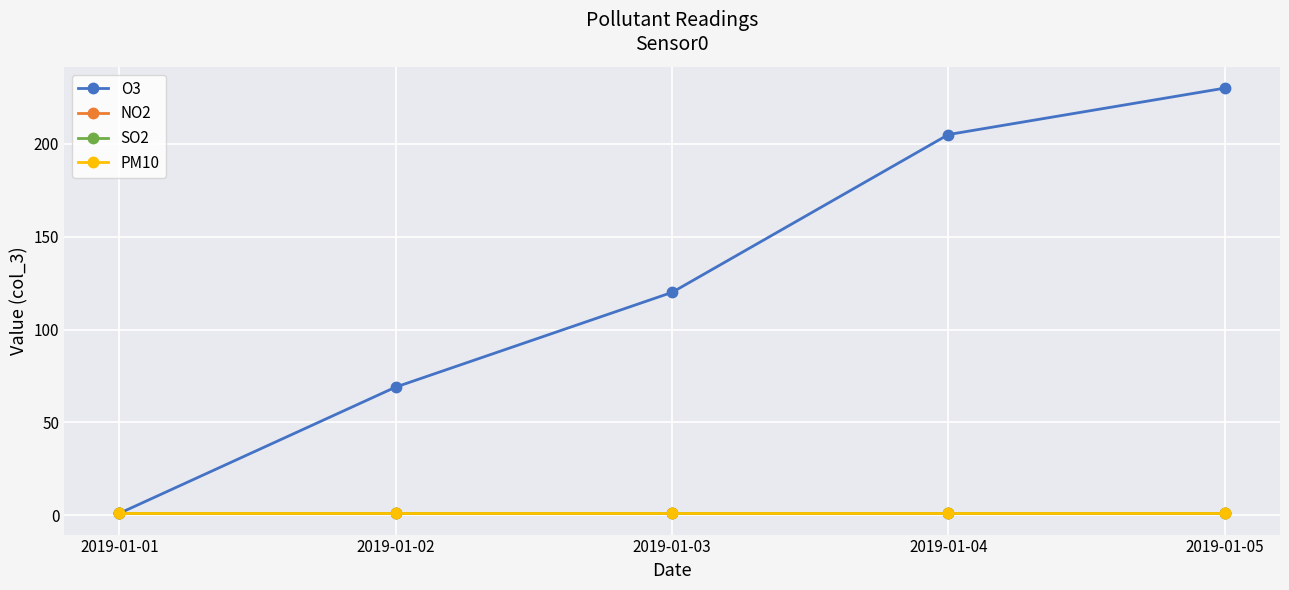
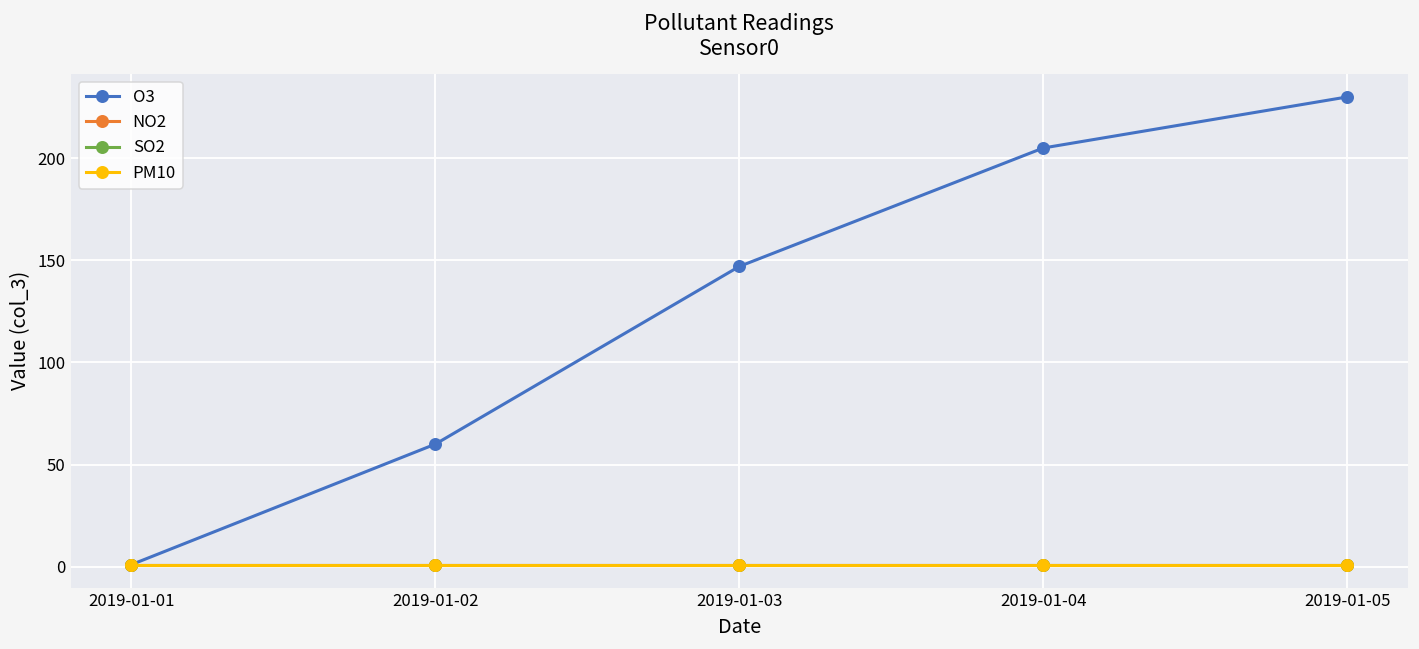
O3, 2019-01-02: 69 -> 60
O3, 2019-01-03: 120 -> 147
